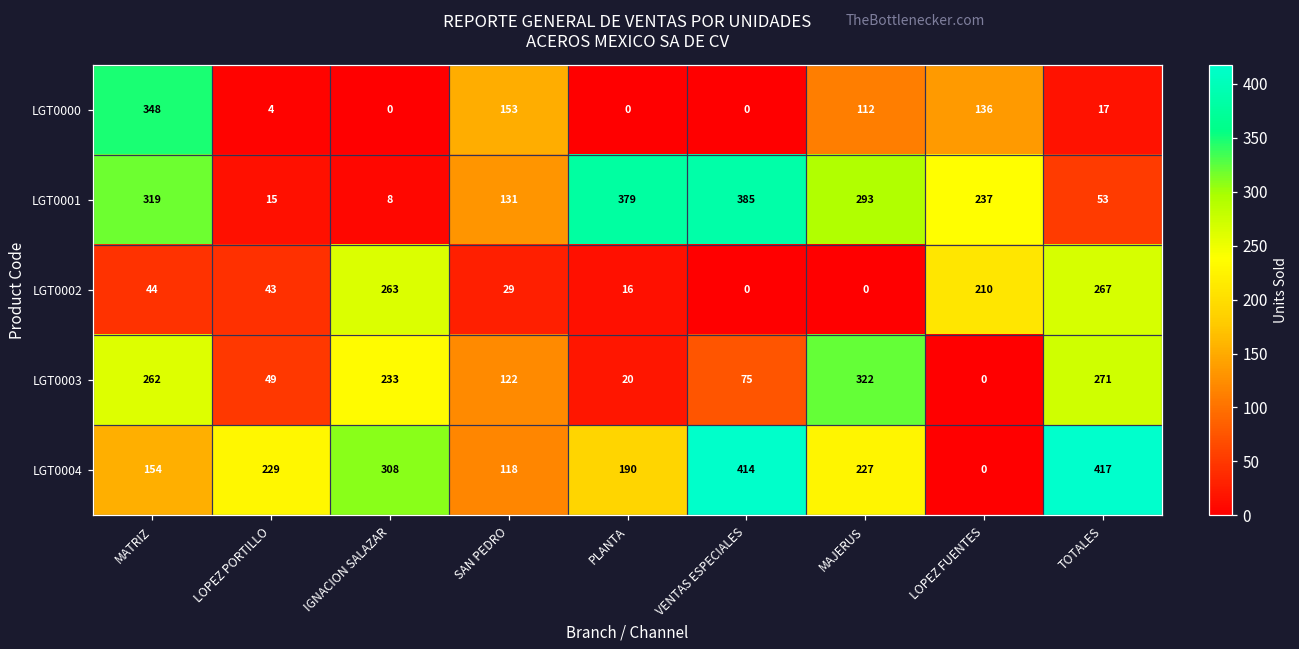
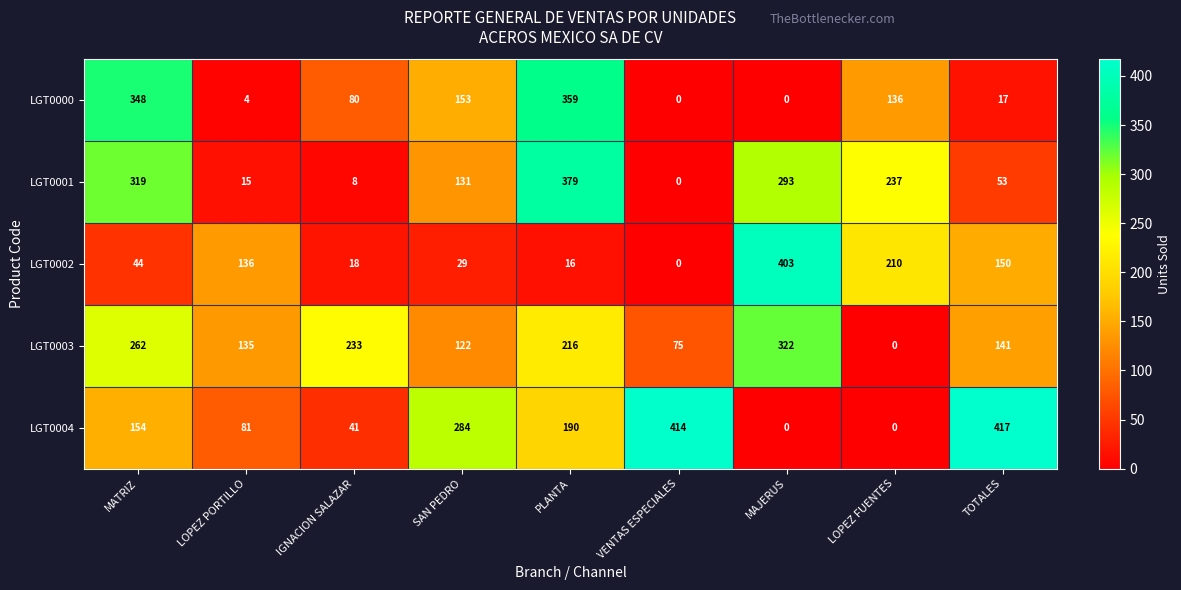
LGT0000, IGNACION SALAZAR: 0 -> 80
LGT0000, PLANTA: 0 -> 359
LGT0000, MAJERUS: 112 -> 0
LGT0001, VENTAS ESPECIALES: 385 -> 0
LGT0002, LOPEZ PORTILLO: 43 -> 136
LGT0002, IGNACION SALAZAR: 263 -> 18
LGT0002, MAJERUS: 0 -> 403
LGT0002, TOTALES: 267 -> 150
LGT0003, LOPEZ PORTILLO: 49 -> 135
LGT0003, PLANTA: 20 -> 216
LGT0003, TOTALES: 271 -> 141
LGT0004, LOPEZ PORTILLO: 229 -> 81
LGT0004, IGNACION SALAZAR: 308 -> 41
LGT0004, SAN PEDRO: 118 -> 284
LGT0004, MAJERUS: 227 -> 0
